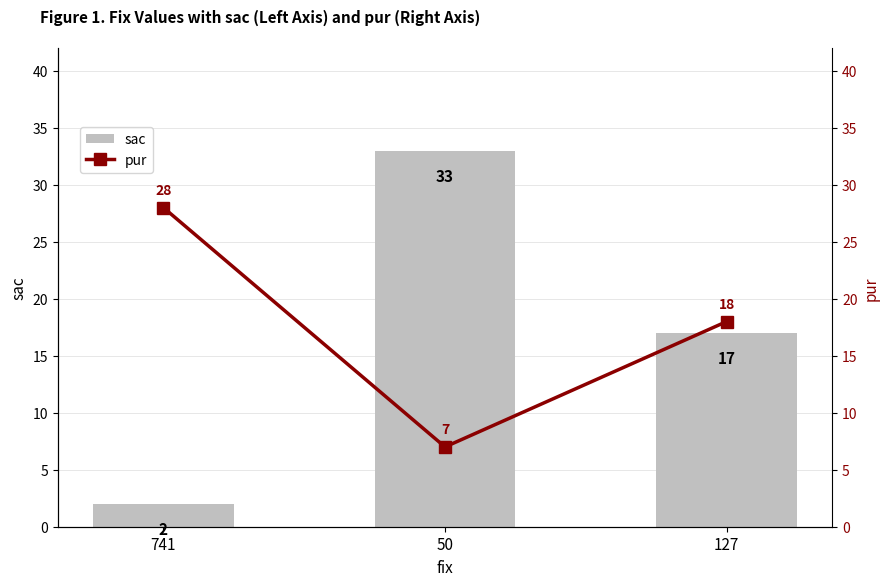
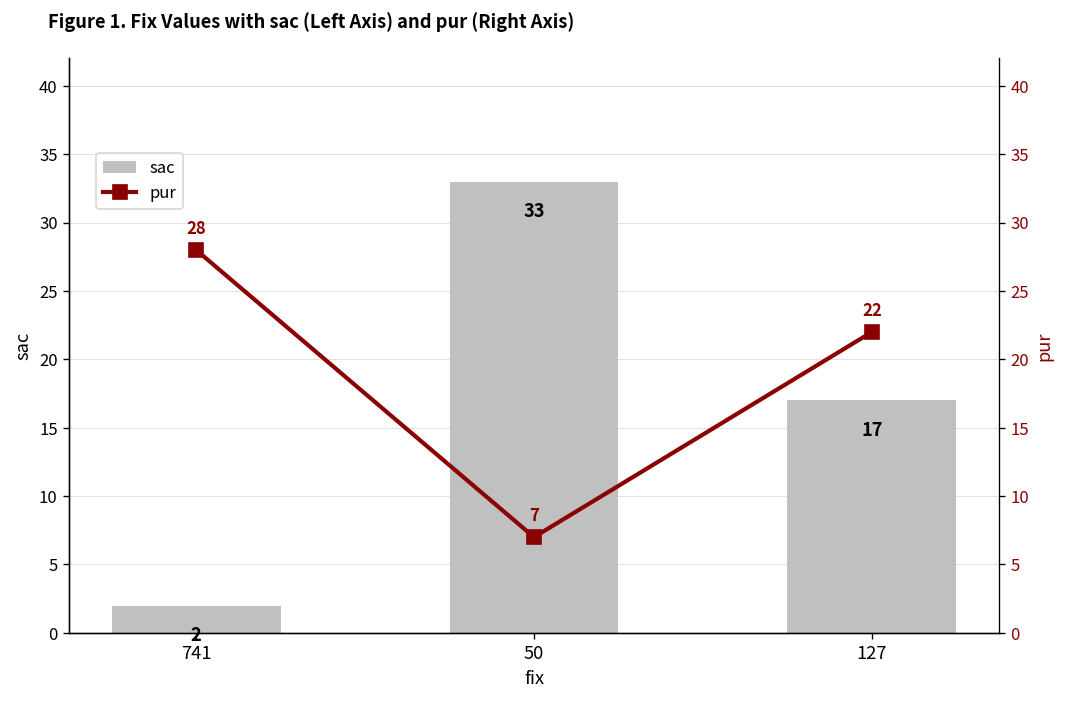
pur, 127: 18 -> 22
